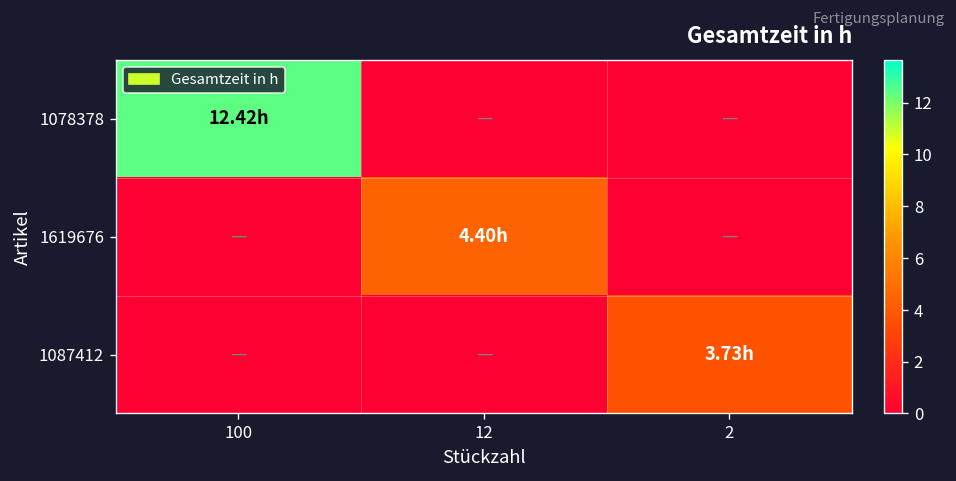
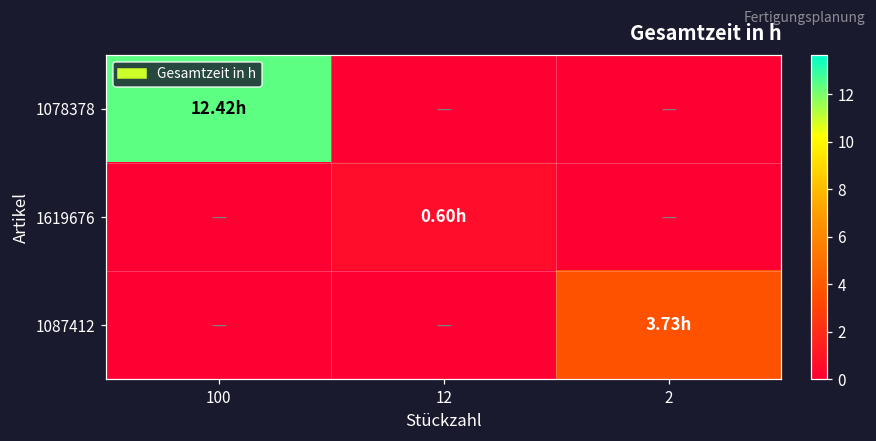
1619676, 12: 4.40h -> 0.60h
